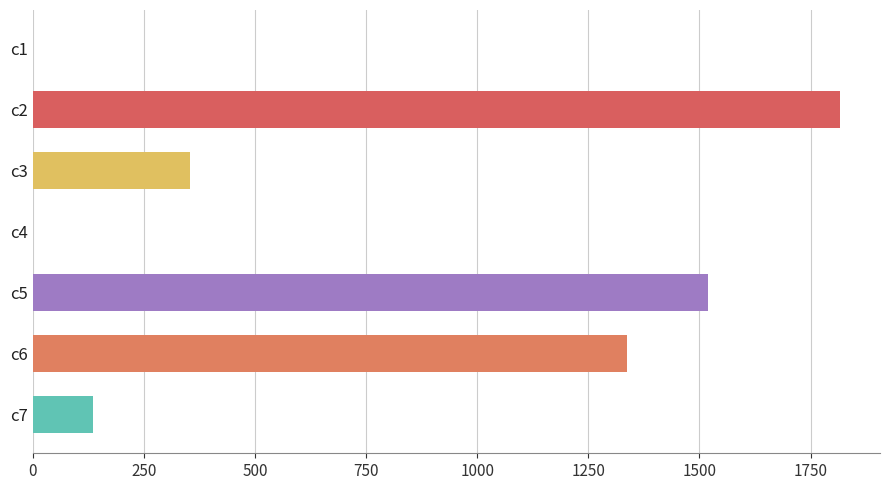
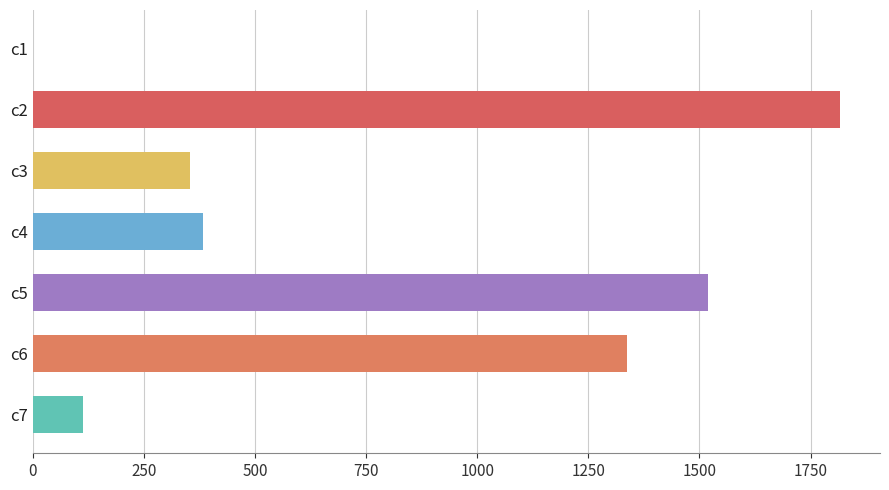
c4: 0 -> 380
c7: 130 -> 110
